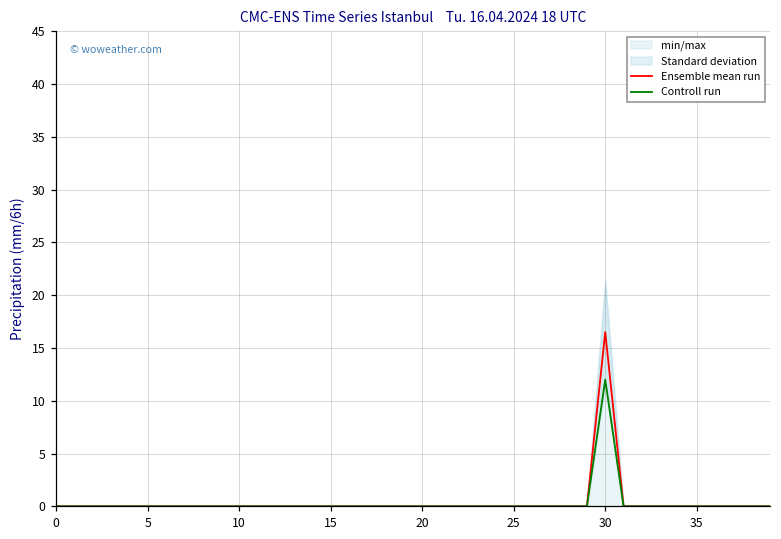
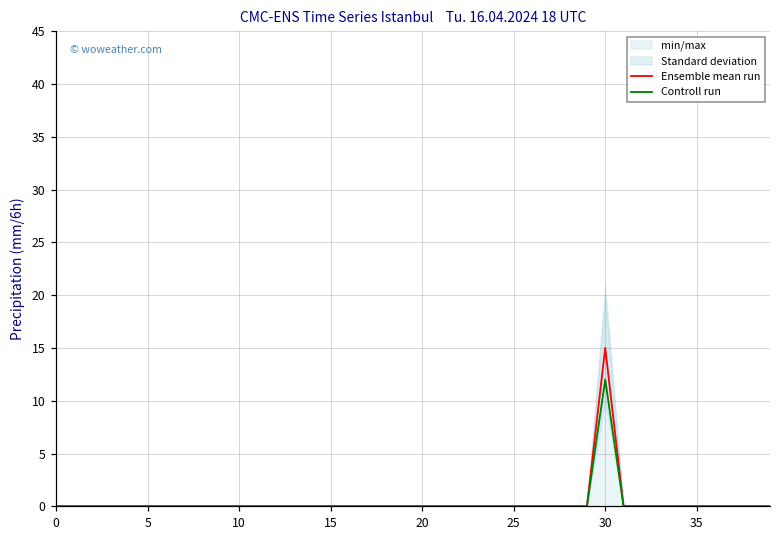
Ensemble mean run, 30: 17 -> 15
